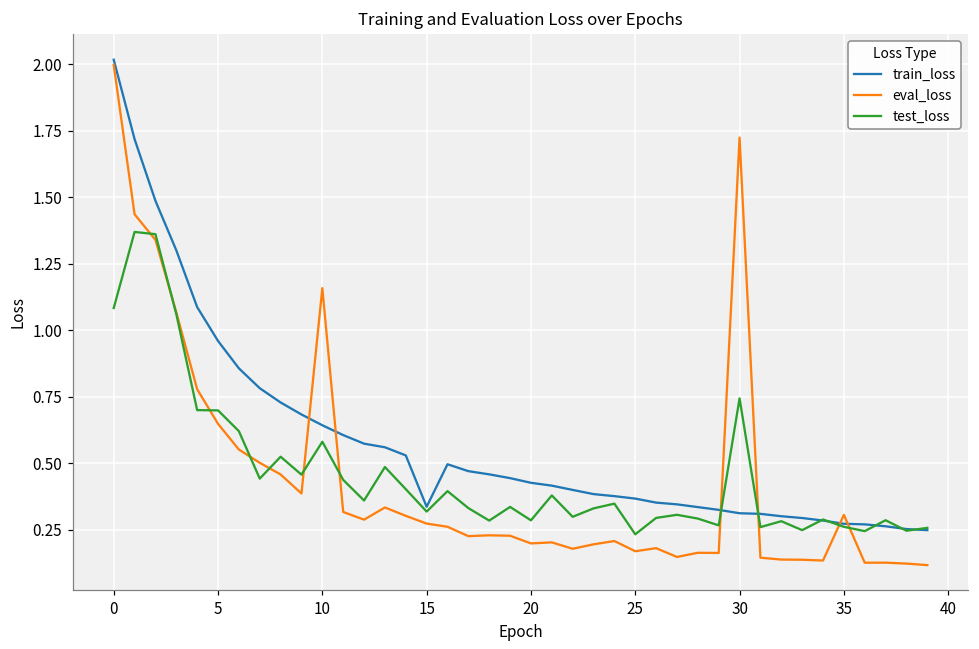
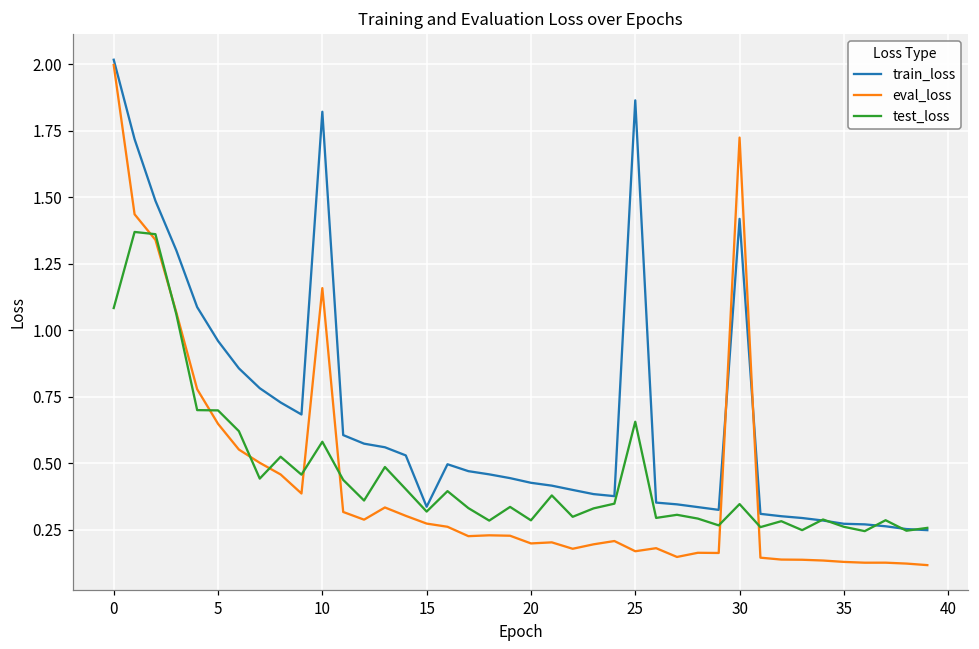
train_loss, 10: 0.64 -> 1.82
train_loss, 25: 0.37 -> 1.86
test_loss, 25: 0.23 -> 0.66
train_loss, 30: 0.31 -> 1.42
test_loss, 30: 0.74 -> 0.35
eval_loss, 35: 0.31 -> 0.13
